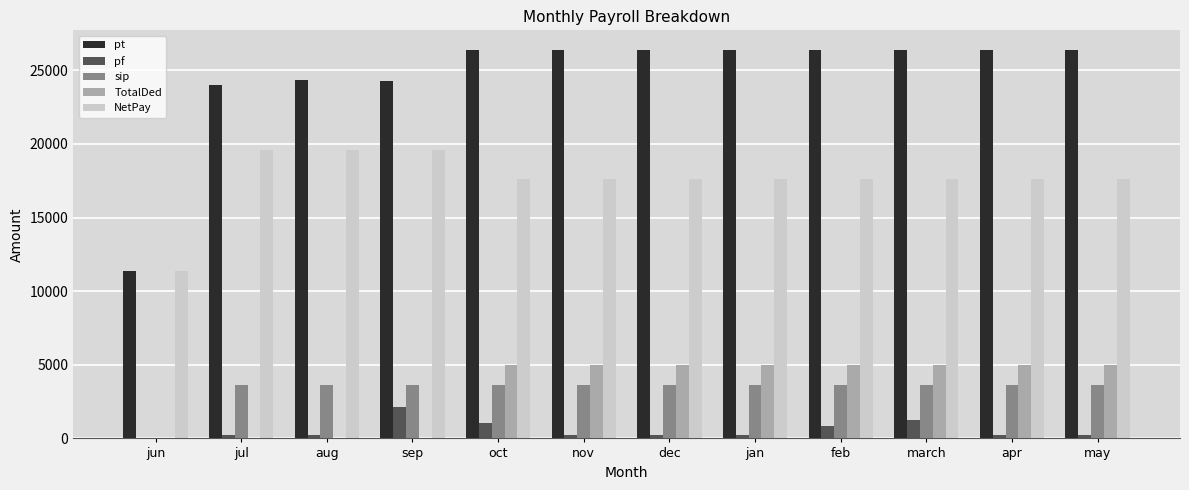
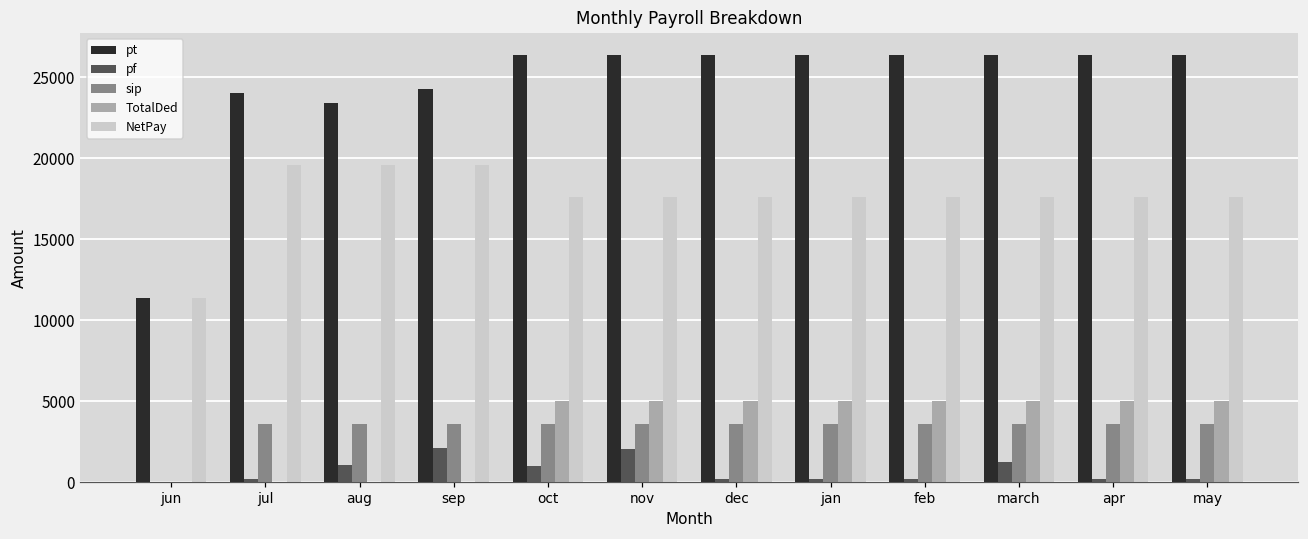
pt, aug: 24300 -> 23400
pf, aug: 200 -> 1100
pf, nov: 200 -> 2100
pf, feb: 800 -> 200
